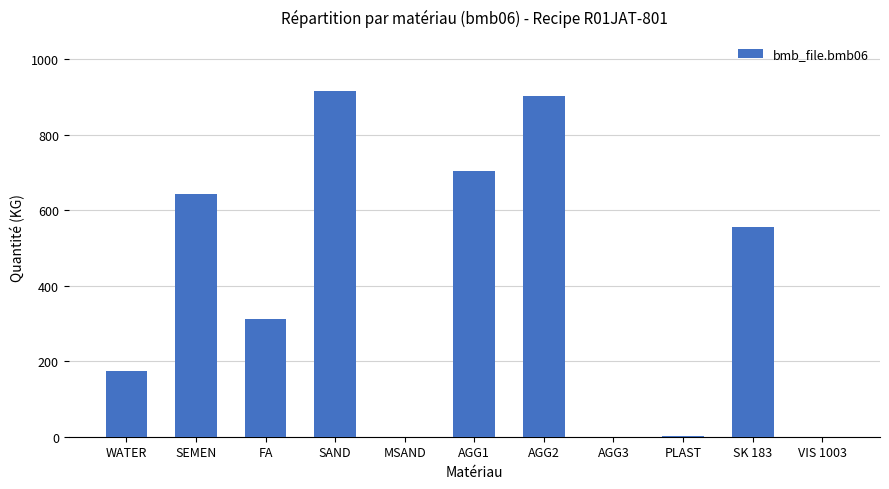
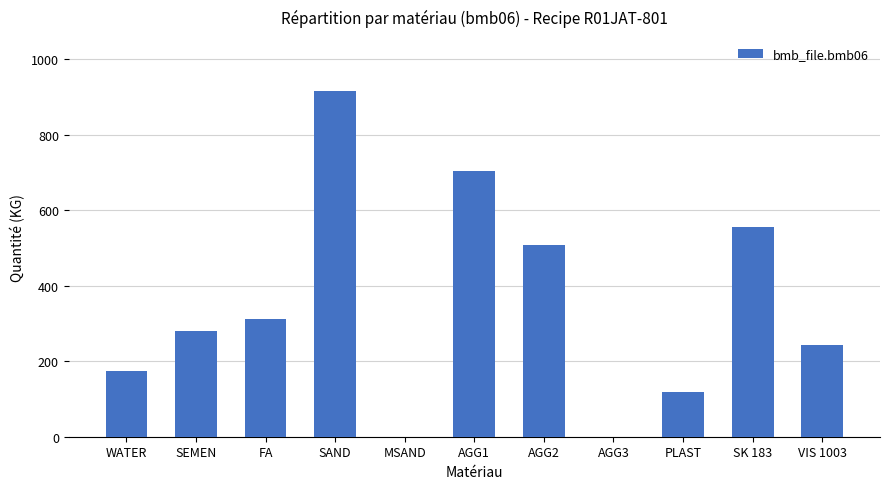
SEMEN: 640 -> 280
AGG2: 900 -> 510
PLAST: 0 -> 120
VIS 1003: 0 -> 240
